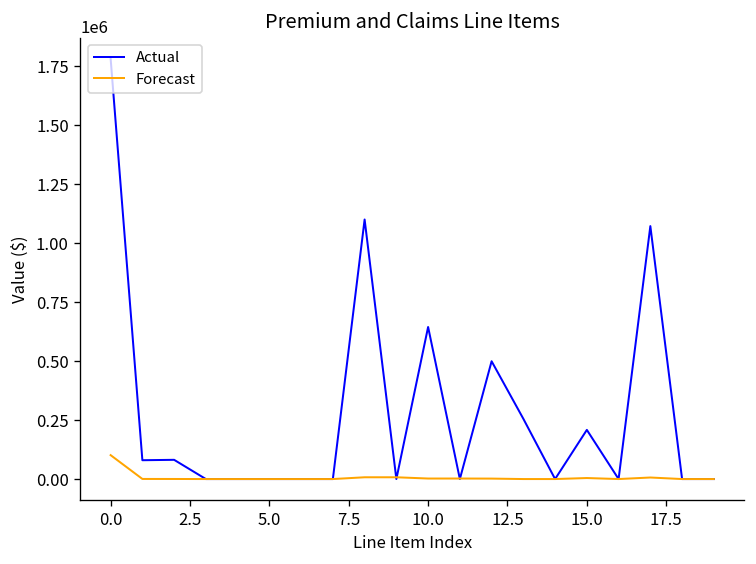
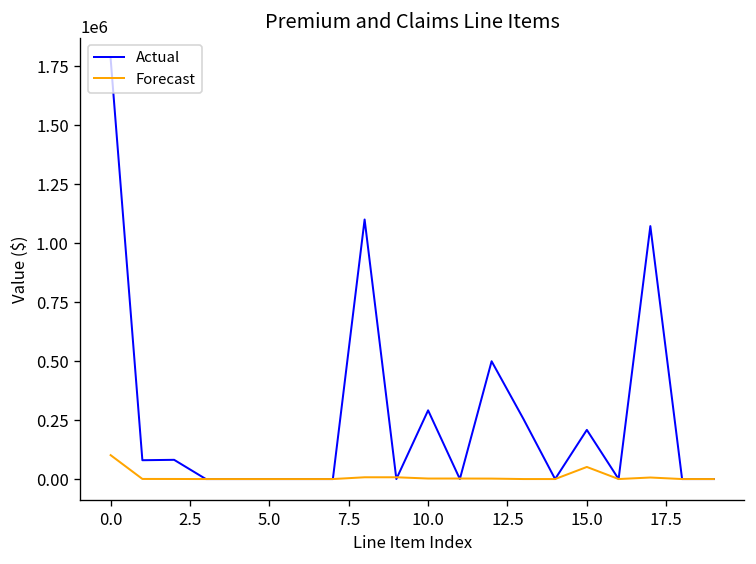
Actual, 10.0: 640000 -> 290000
Forecast, 15.0: 0 -> 50000
